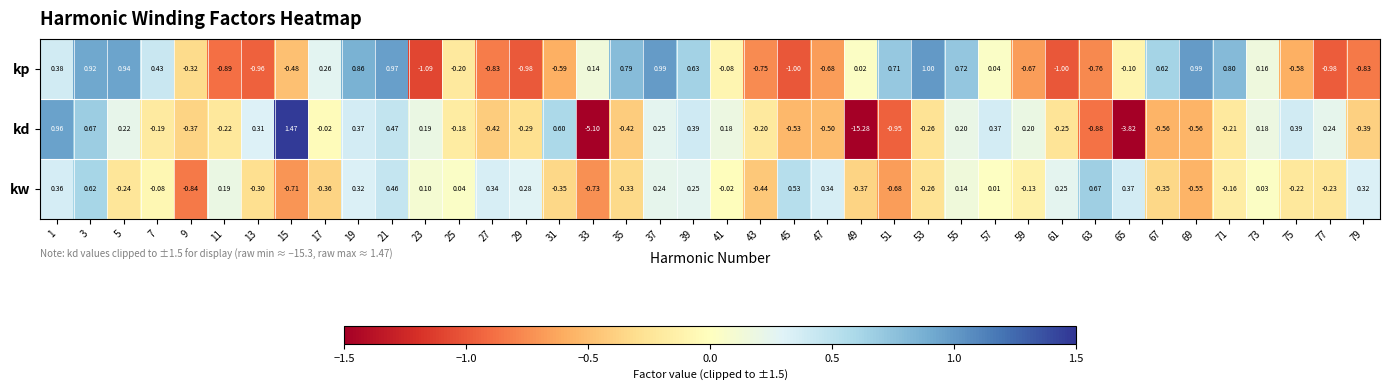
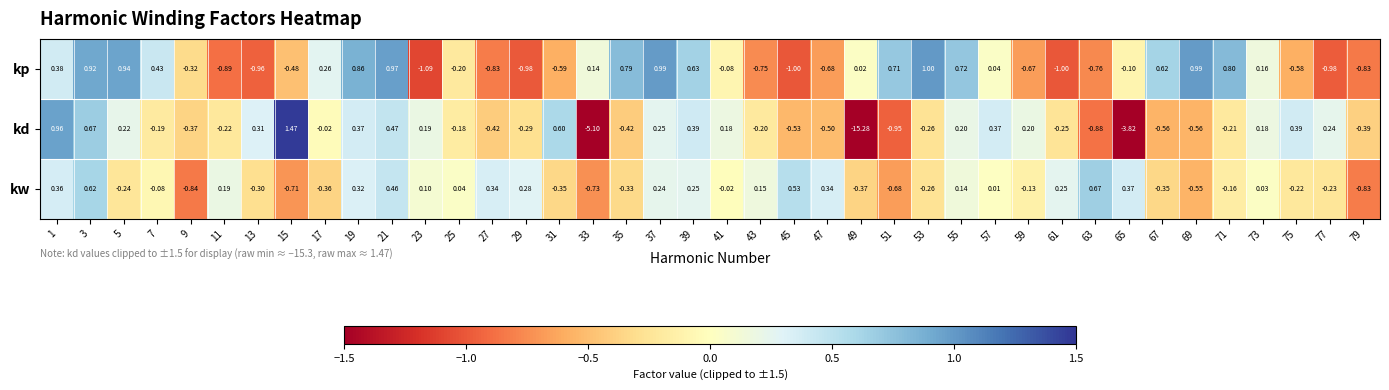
kw, 43: -0.44 -> 0.15
kw, 79: 0.32 -> -0.83
